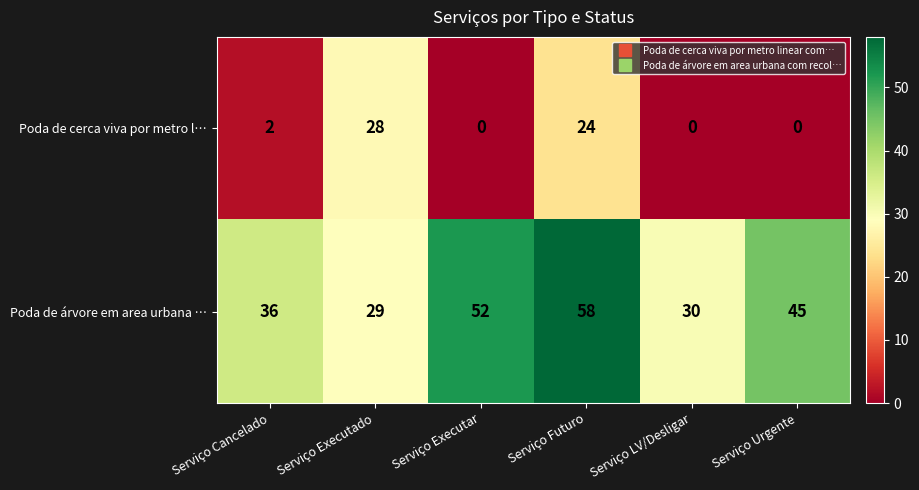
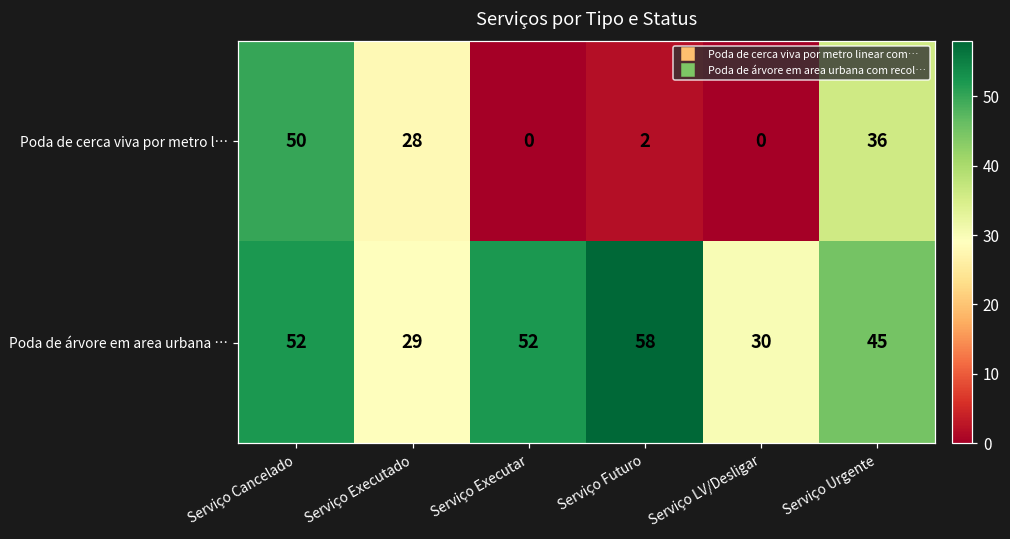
Poda de cerca viva por metro l…, Serviço Cancelado: 2 -> 50
Poda de cerca viva por metro l…, Serviço Futuro: 24 -> 2
Poda de cerca viva por metro l…, Serviço Urgente: 0 -> 36
Poda de árvore em area urbana …, Serviço Cancelado: 36 -> 52
